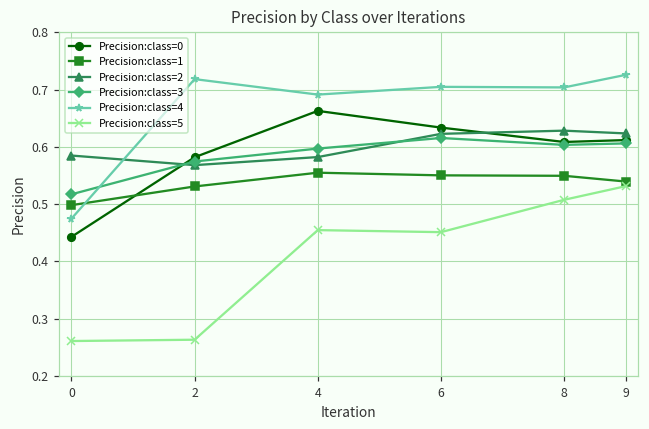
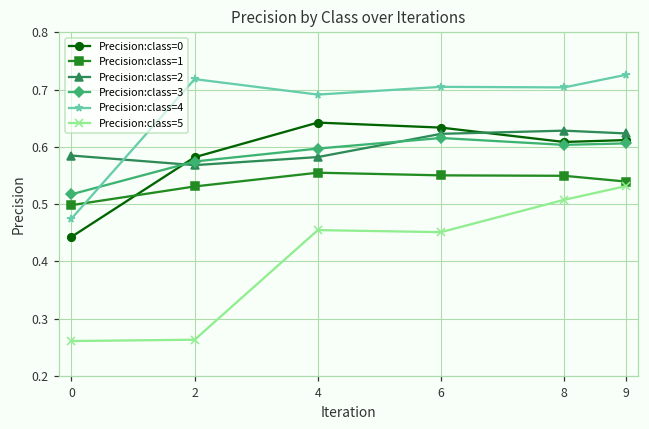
Precision:class=0, 4: 0.66 -> 0.64
